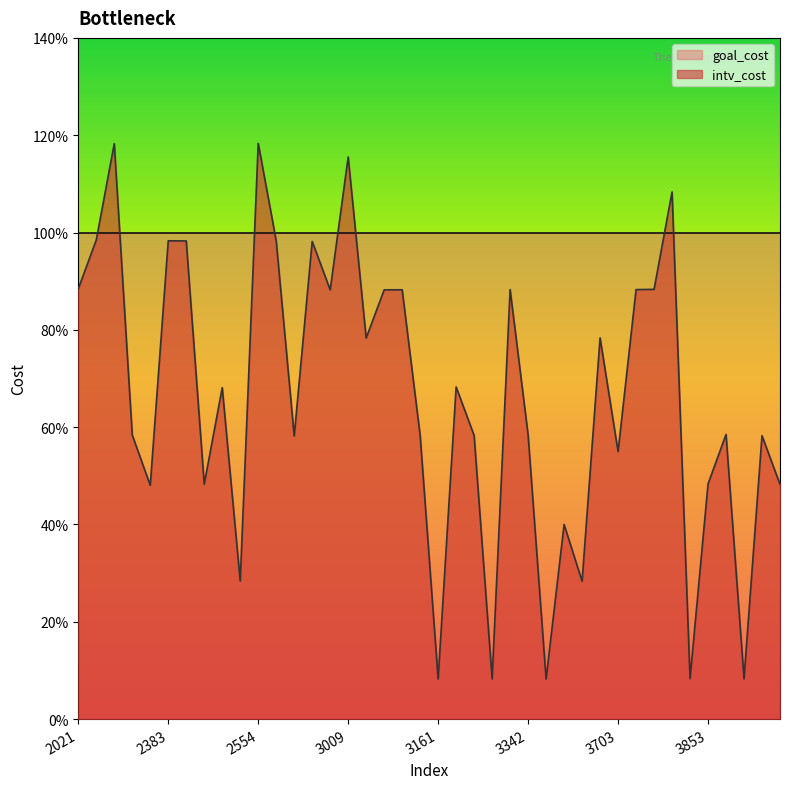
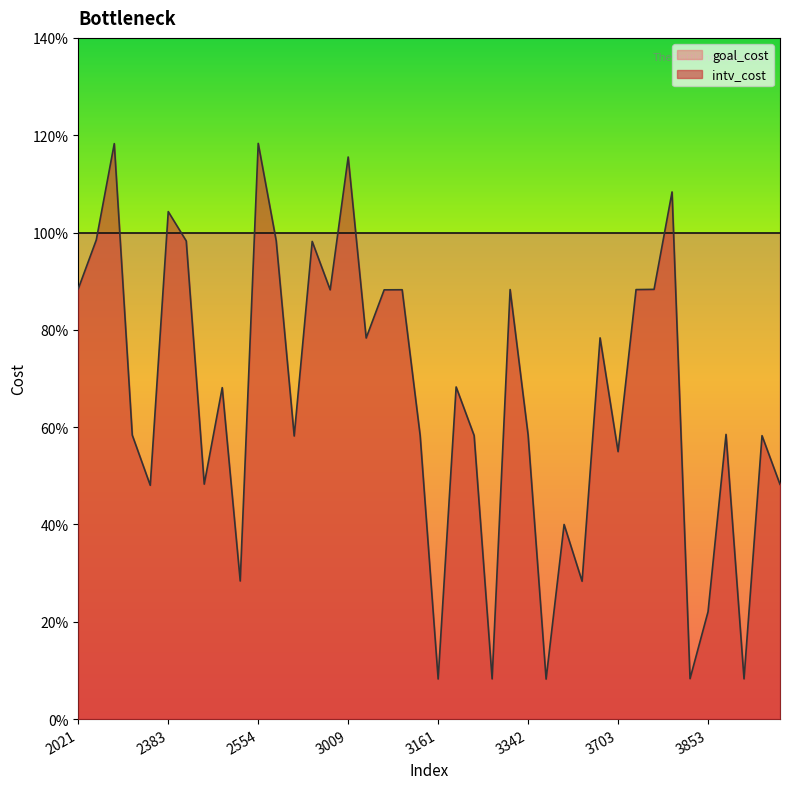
intv_cost, 2383: 98% -> 104%
intv_cost, 3853: 48% -> 22%
